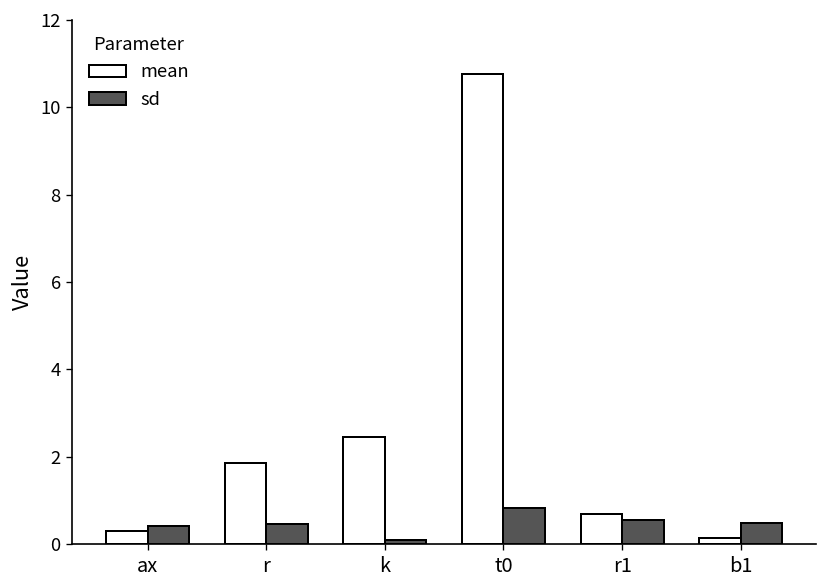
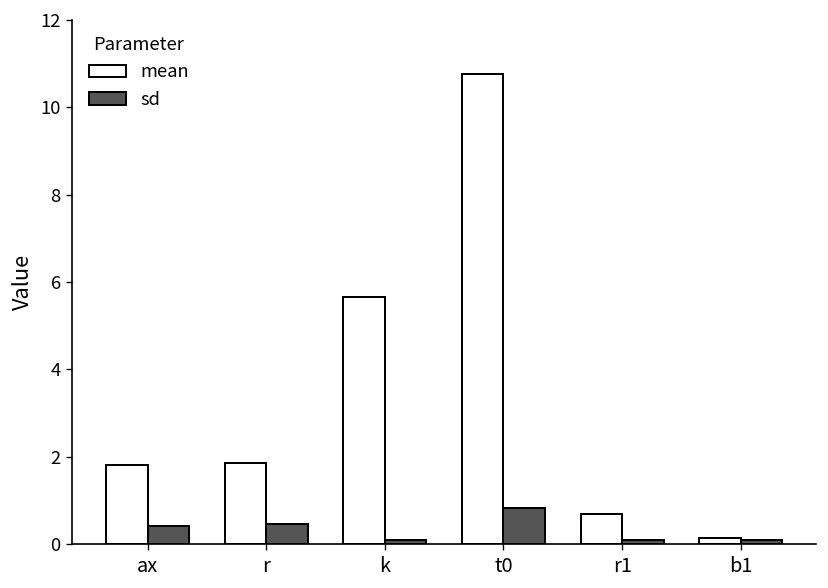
mean, ax: 0.3 -> 1.8
mean, k: 2.5 -> 5.7
sd, r1: 0.6 -> 0.1
sd, b1: 0.5 -> 0.1
